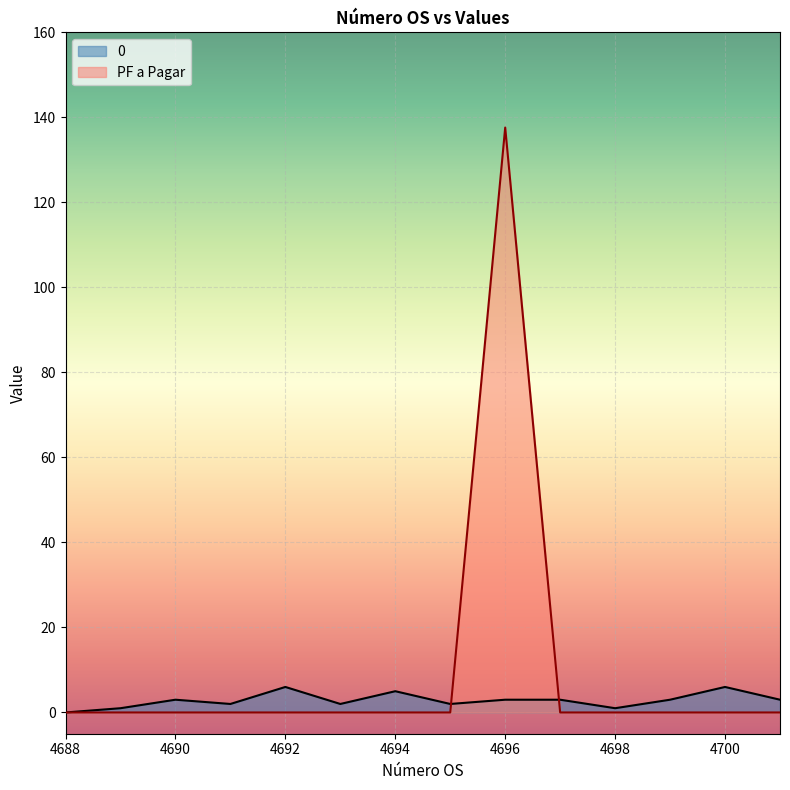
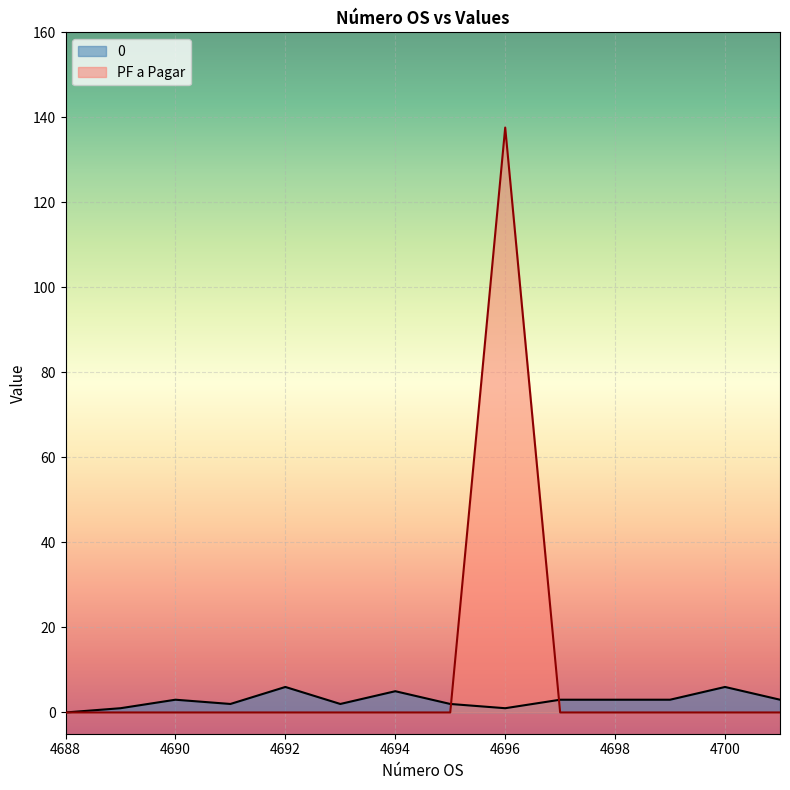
0, 4696: 3 -> 1
0, 4698: 1 -> 3
